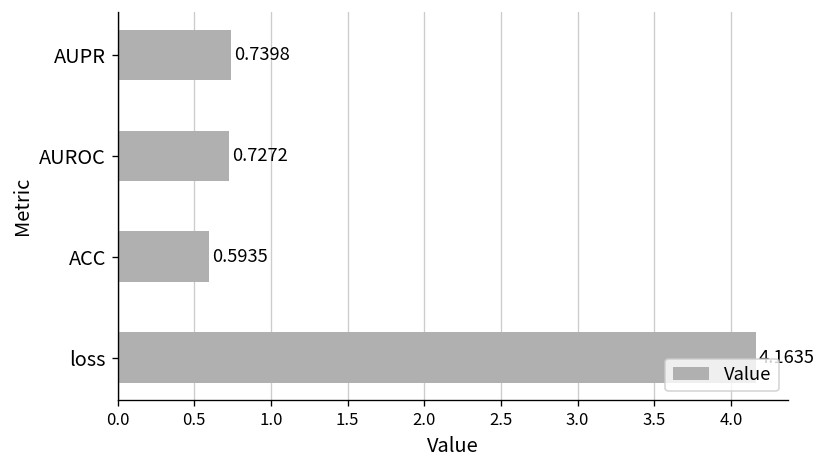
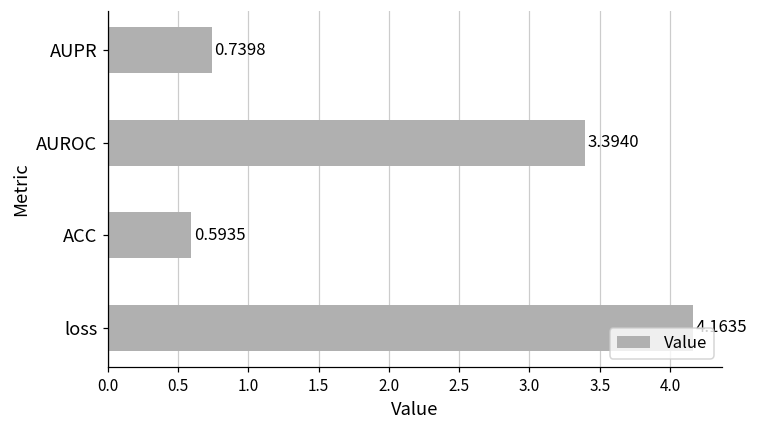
AUROC: 0.7272 -> 3.3940
